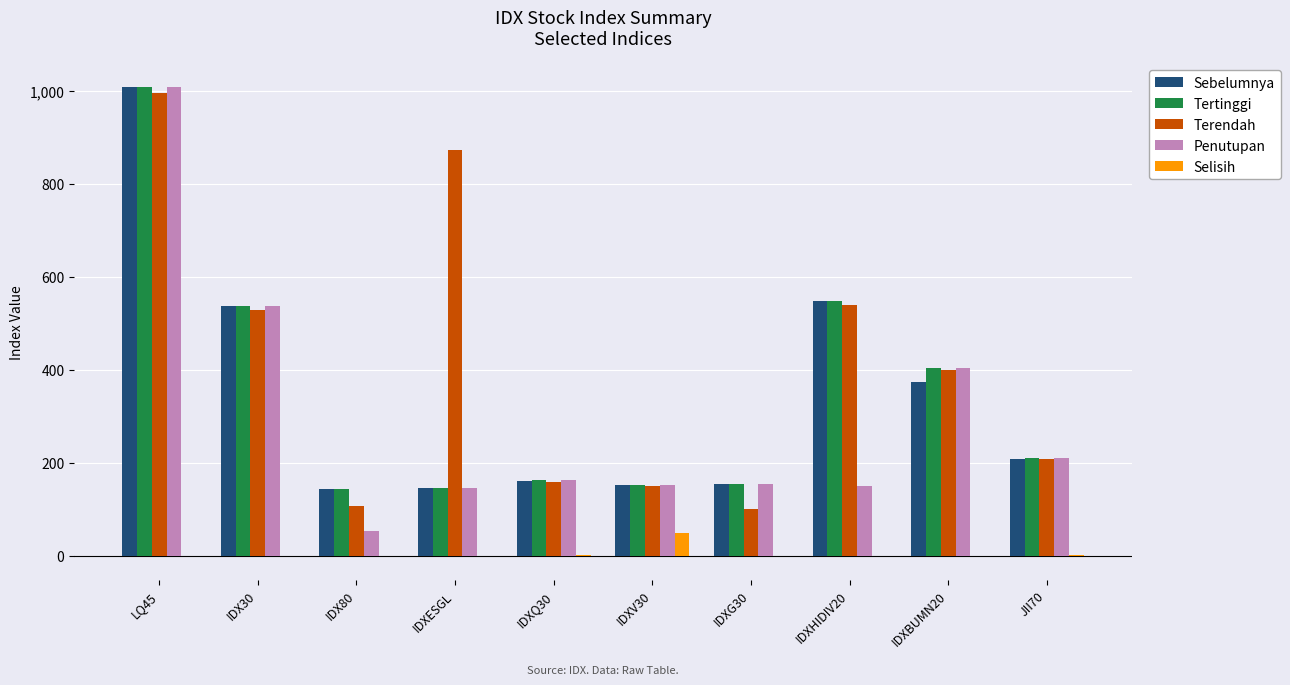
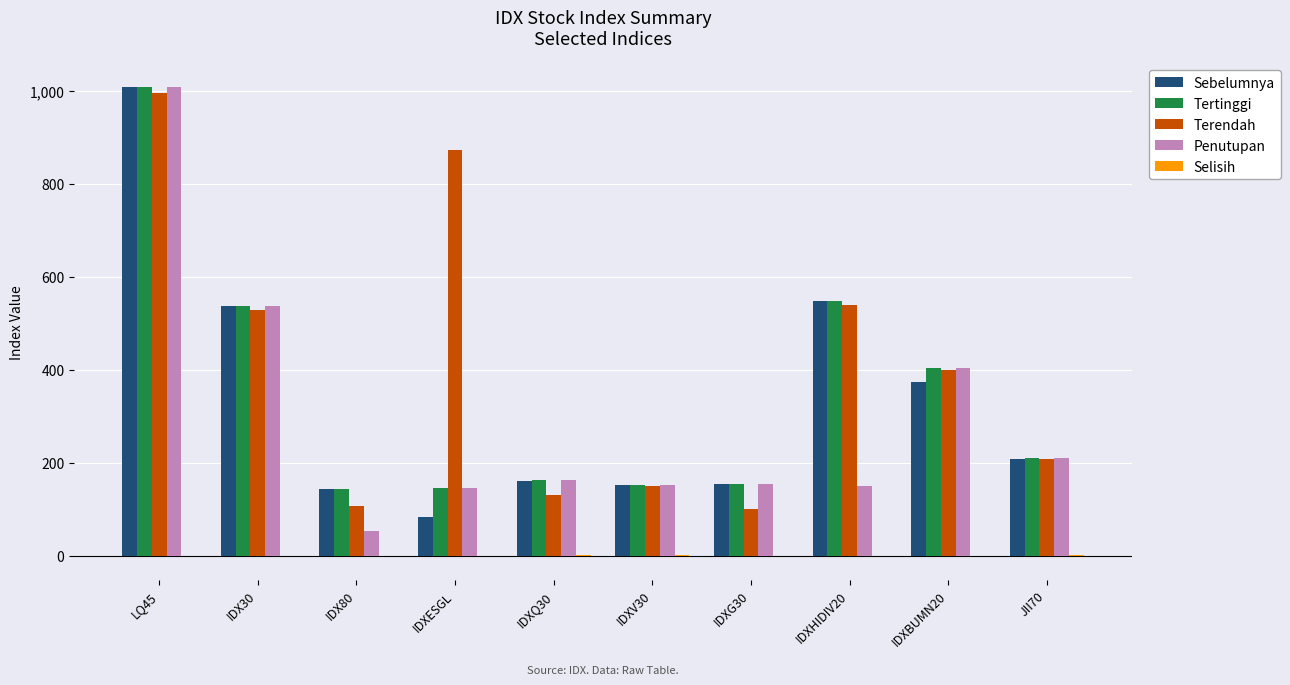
Sebelumnya, IDXESGL: 150 -> 80
Terendah, IDXQ30: 160 -> 130
Selisih, IDXV30: 50 -> 0
